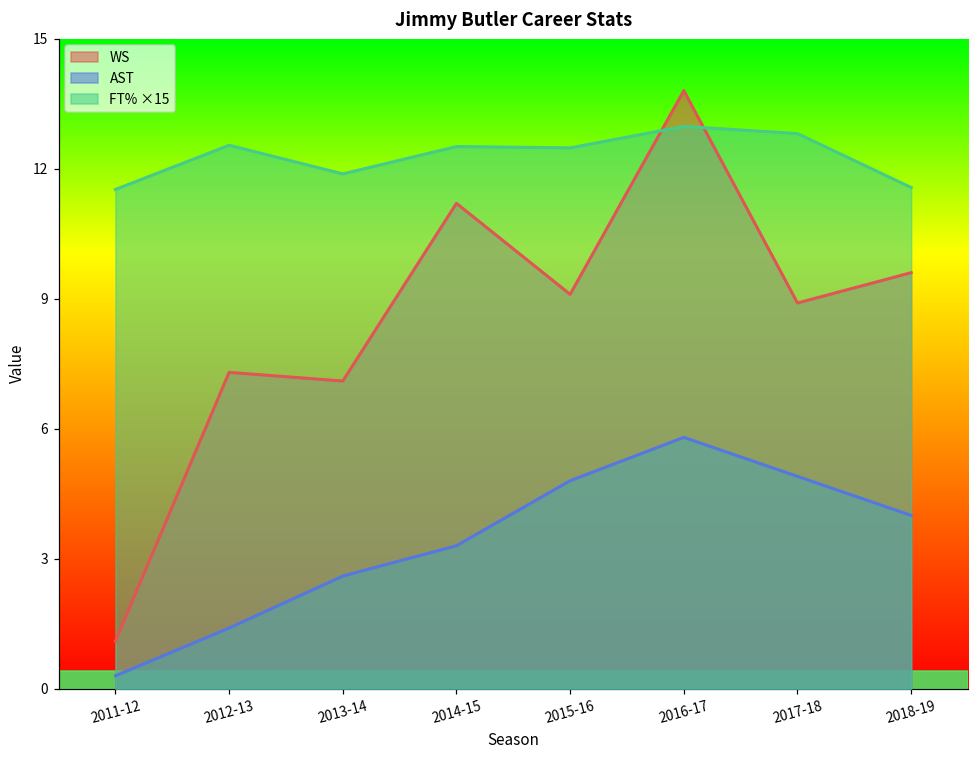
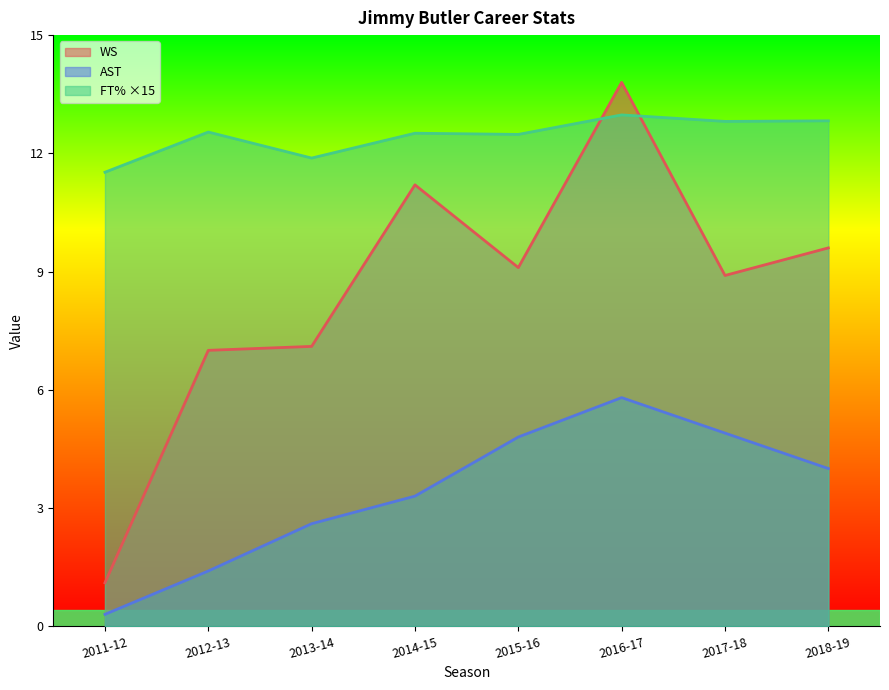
WS, 2012-13: 7.3 -> 7.0
FT% ×15, 2018-19: 11.6 -> 12.8
